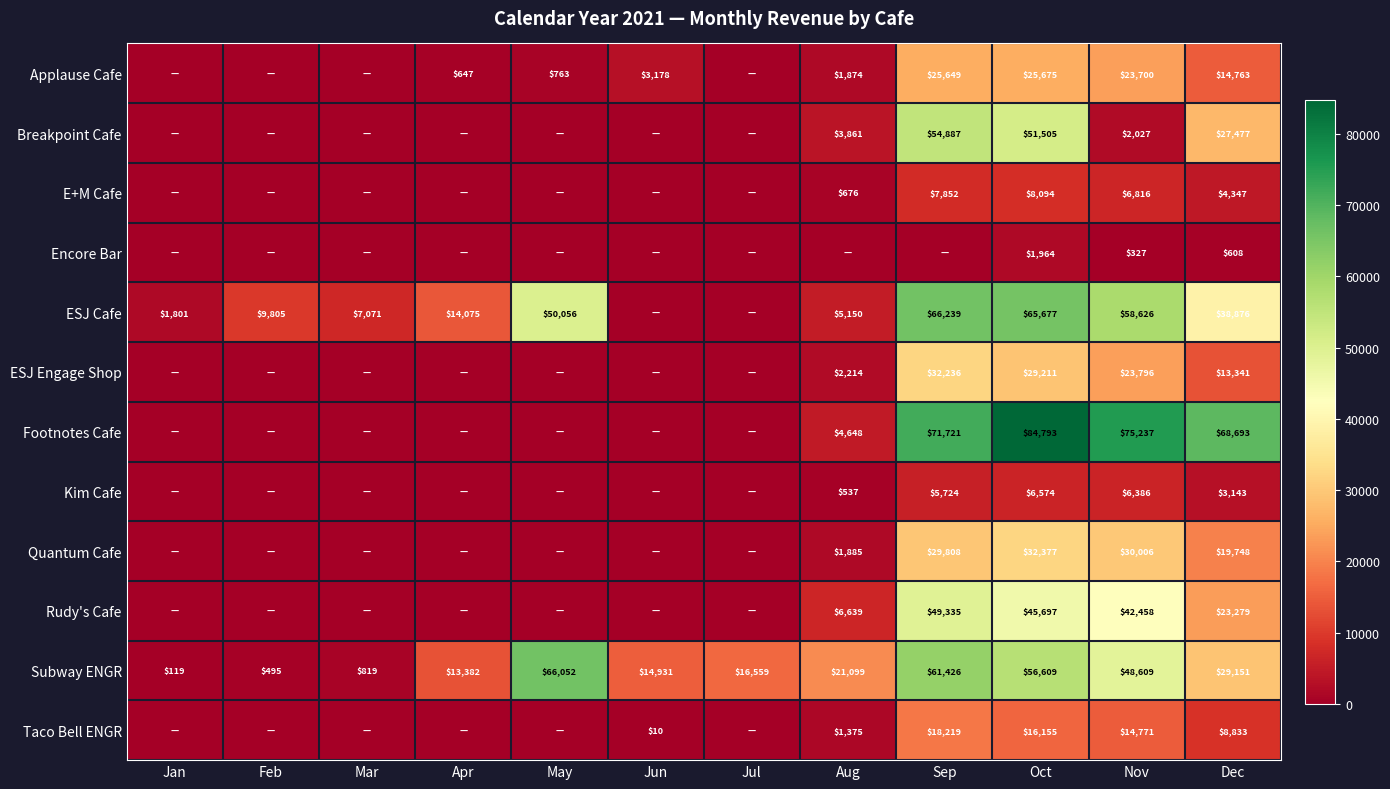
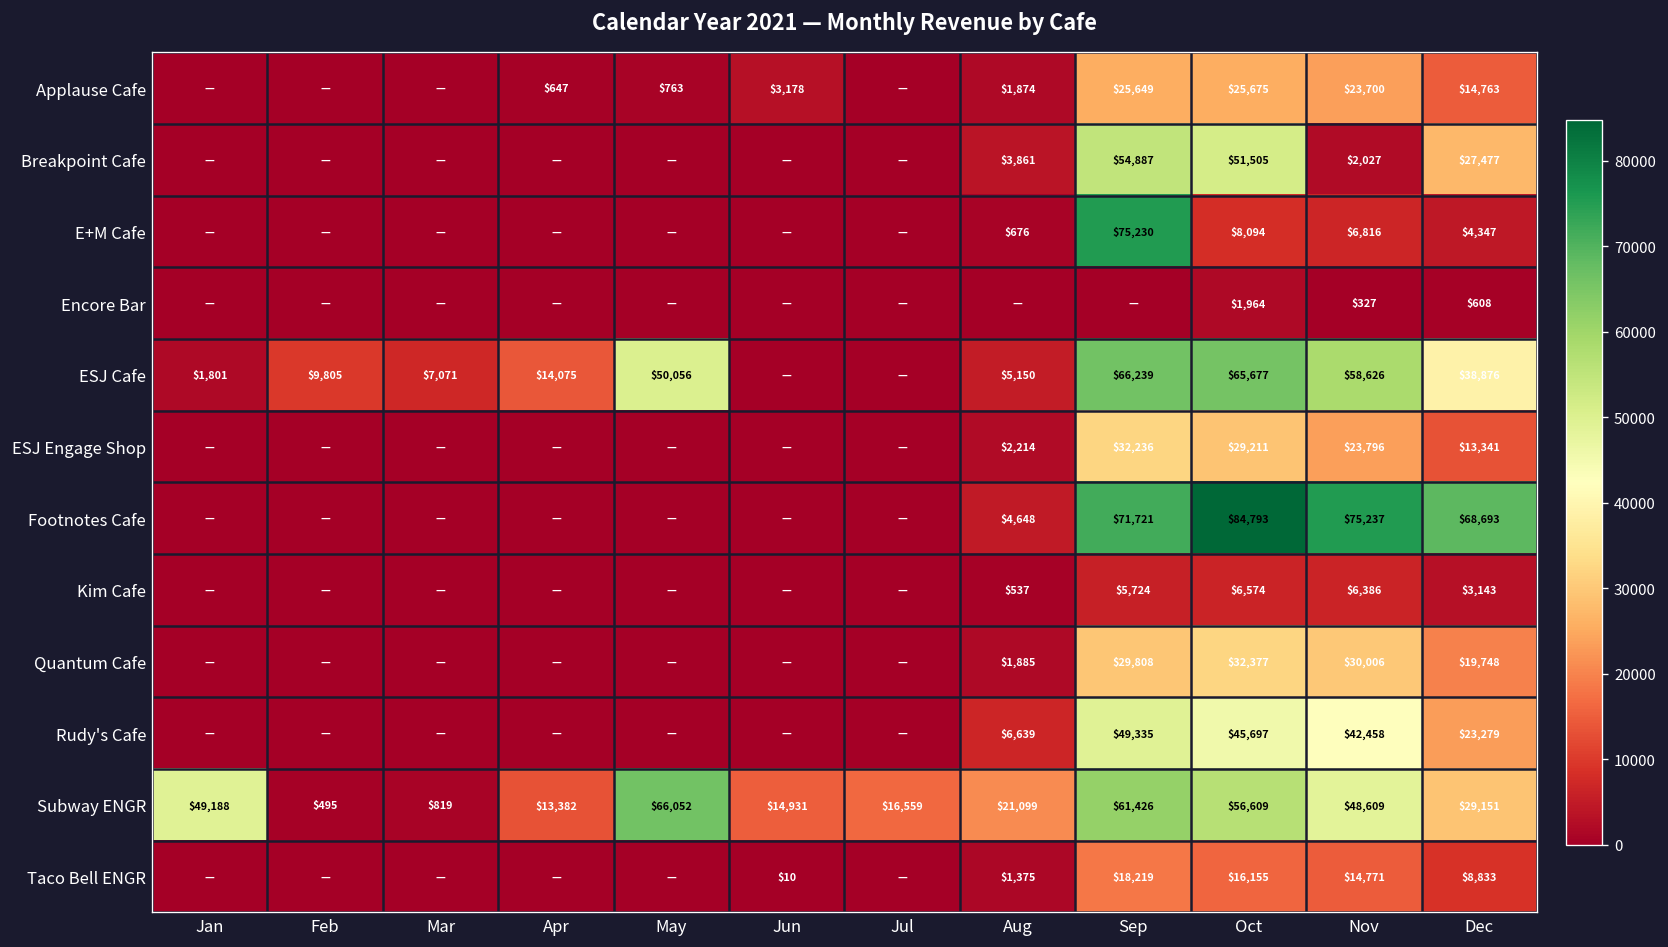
E+M Cafe, Sep: $7,852 -> $75,230
Subway ENGR, Jan: $119 -> $49,188
